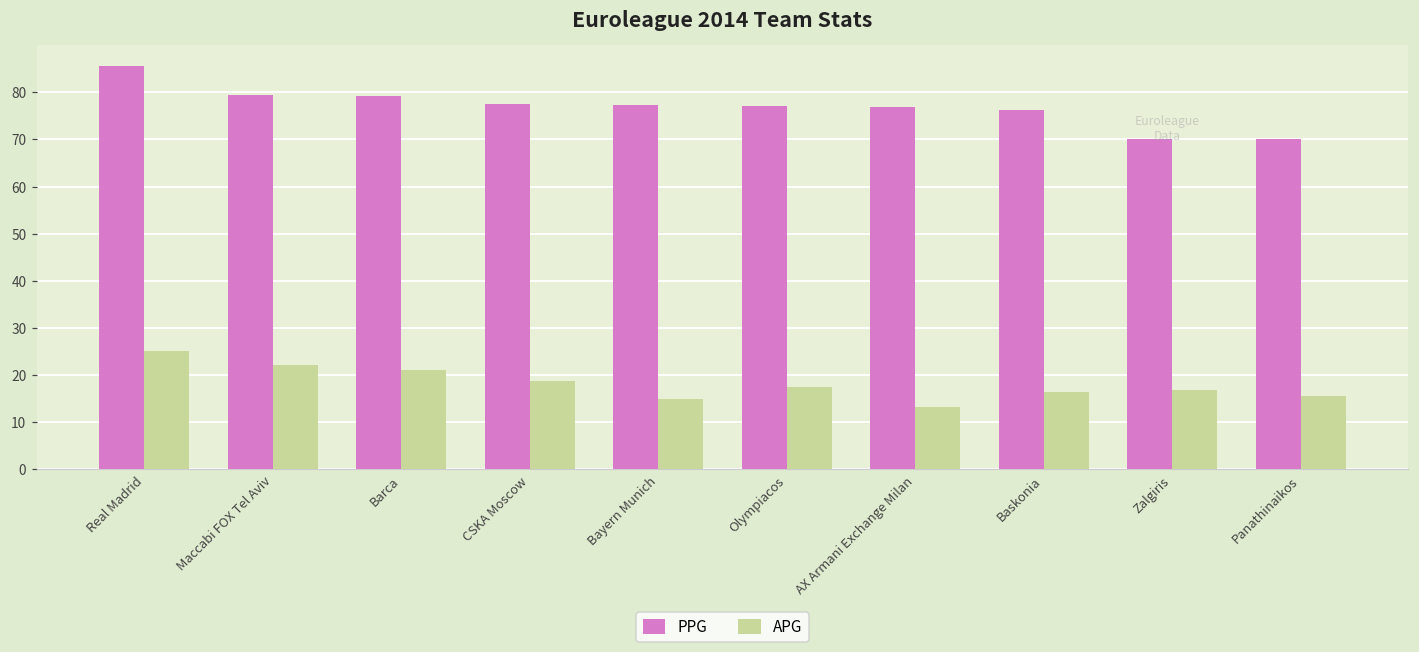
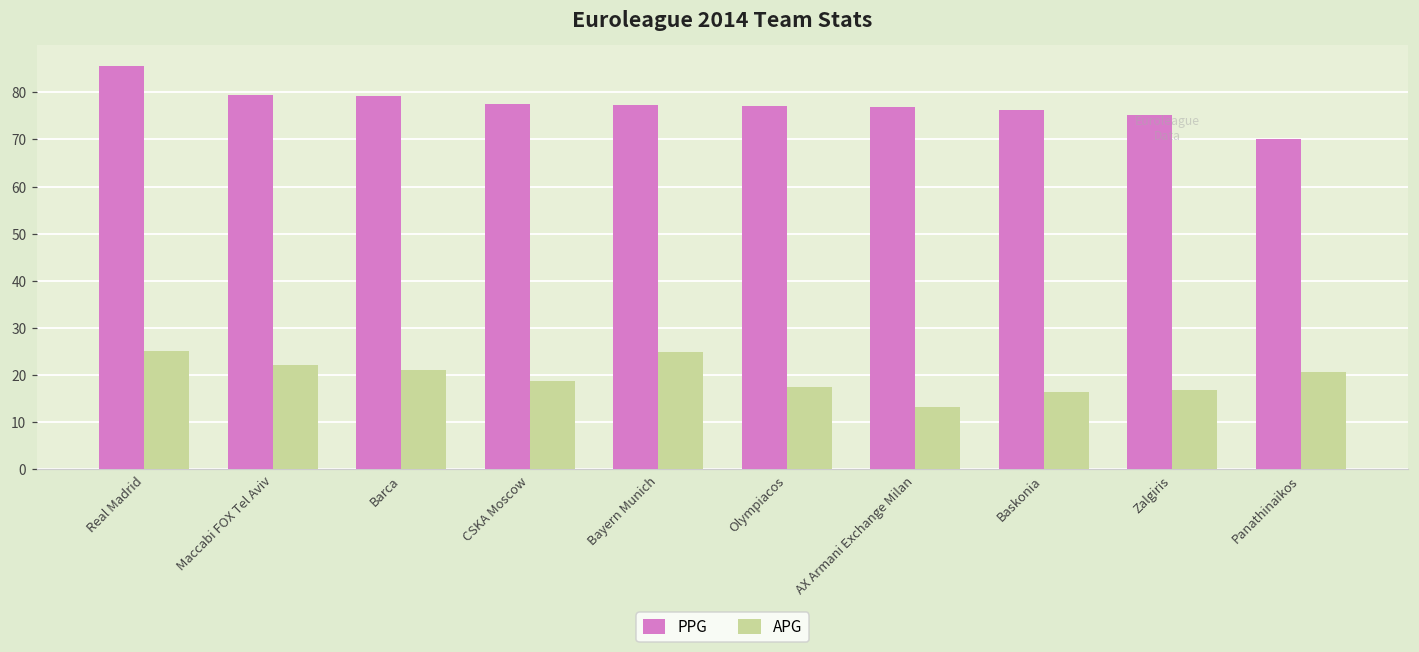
APG, Bayern Munich: 15 -> 25
PPG, Zalgiris: 70 -> 75
APG, Panathinaikos: 16 -> 21
